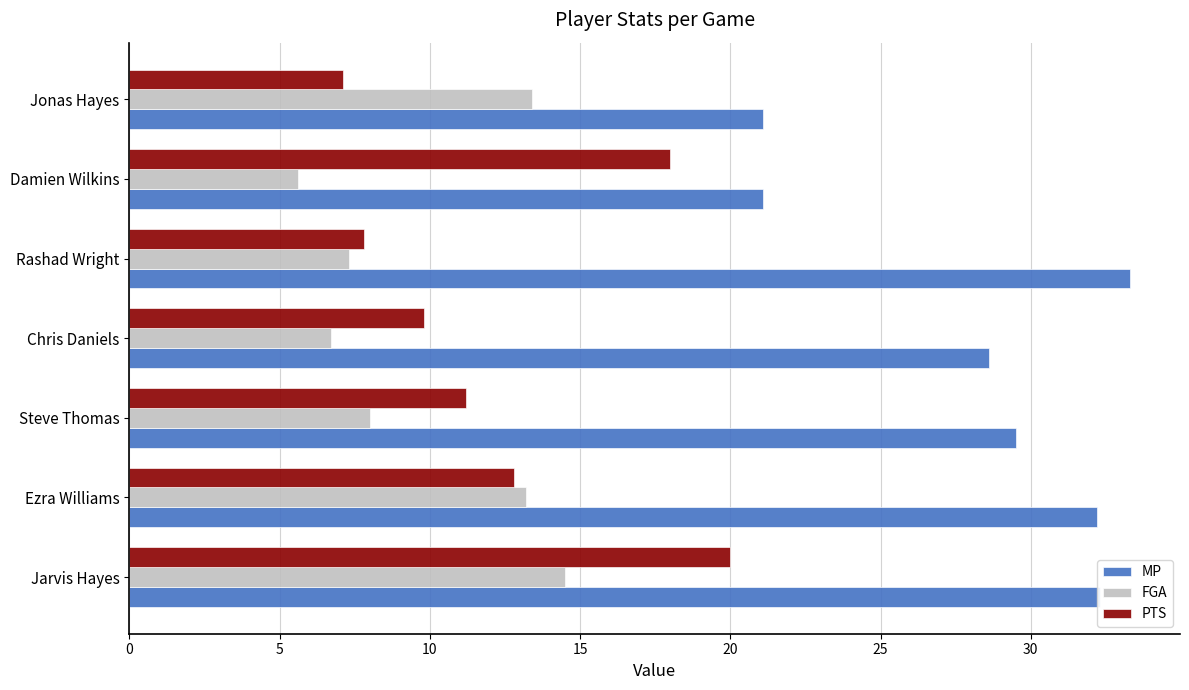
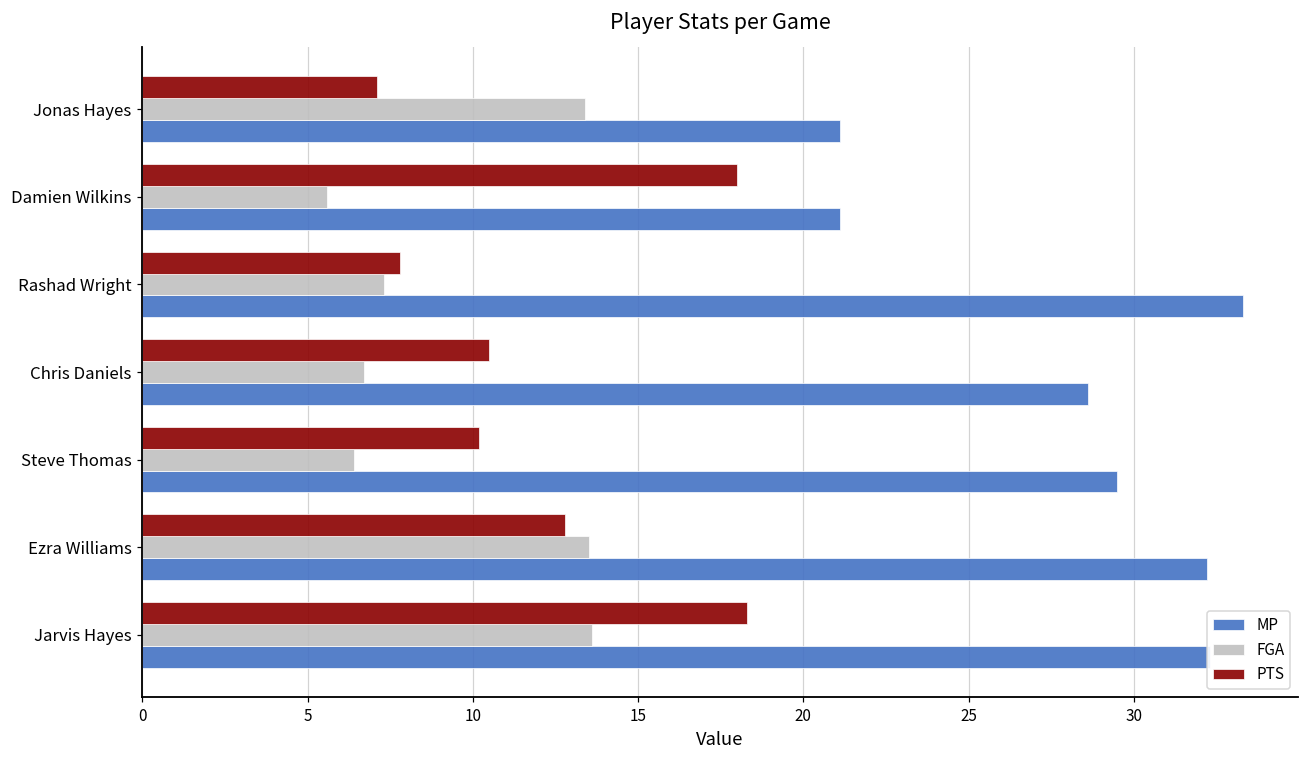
PTS, Chris Daniels: 9.8 -> 10.5
PTS, Steve Thomas: 11.2 -> 10.2
FGA, Steve Thomas: 8.0 -> 6.4
FGA, Ezra Williams: 13.2 -> 13.5
PTS, Jarvis Hayes: 20.0 -> 18.3
FGA, Jarvis Hayes: 14.5 -> 13.6
